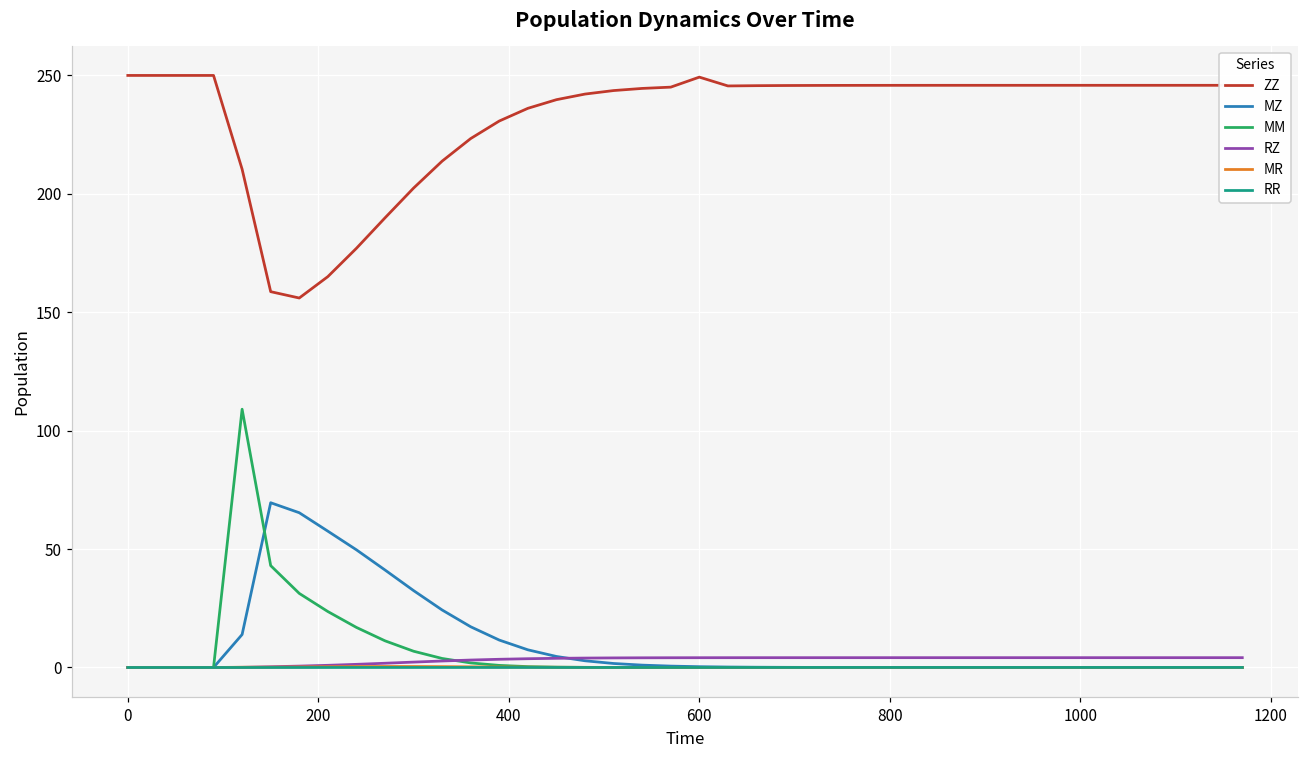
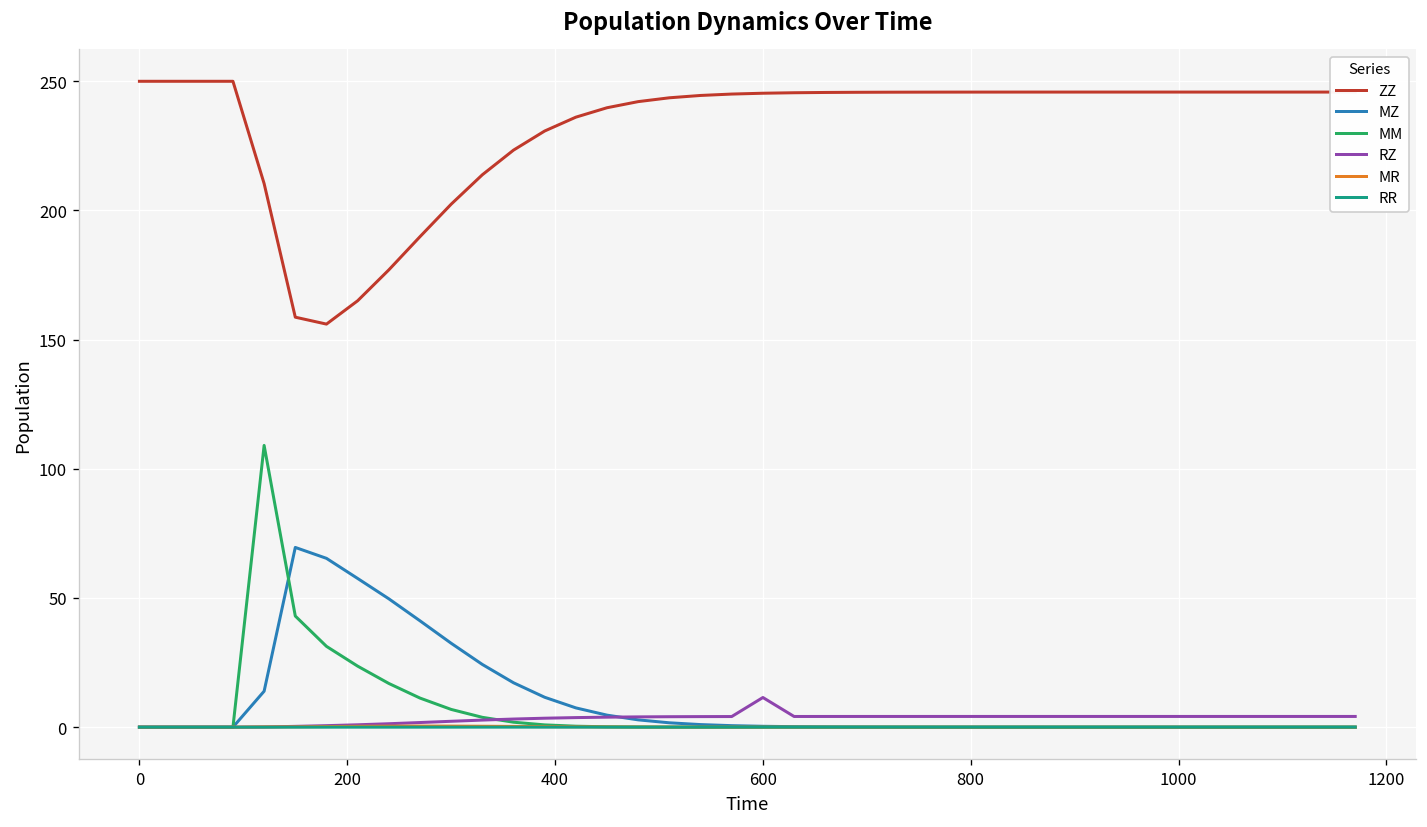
ZZ, 600: 249 -> 245
RZ, 600: 4 -> 11
